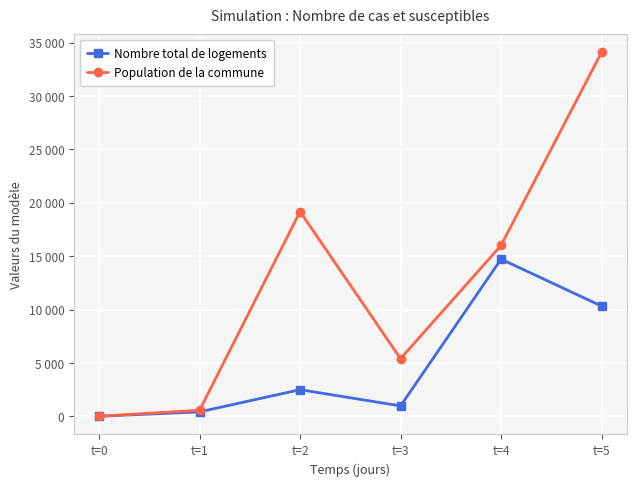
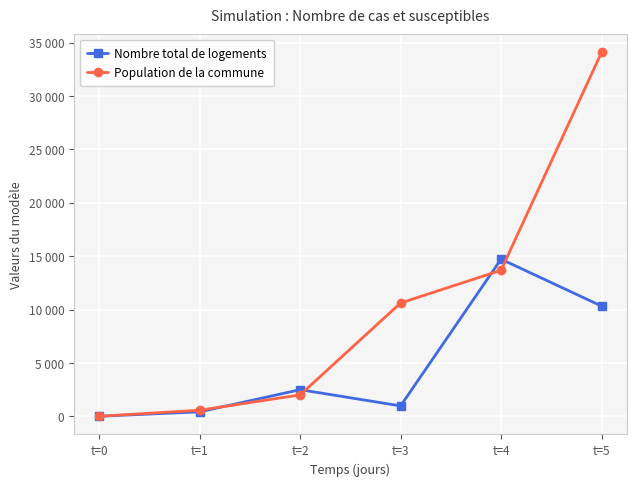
Population de la commune, t=2: 19200 -> 2000
Population de la commune, t=3: 5400 -> 10600
Population de la commune, t=4: 16000 -> 13700
